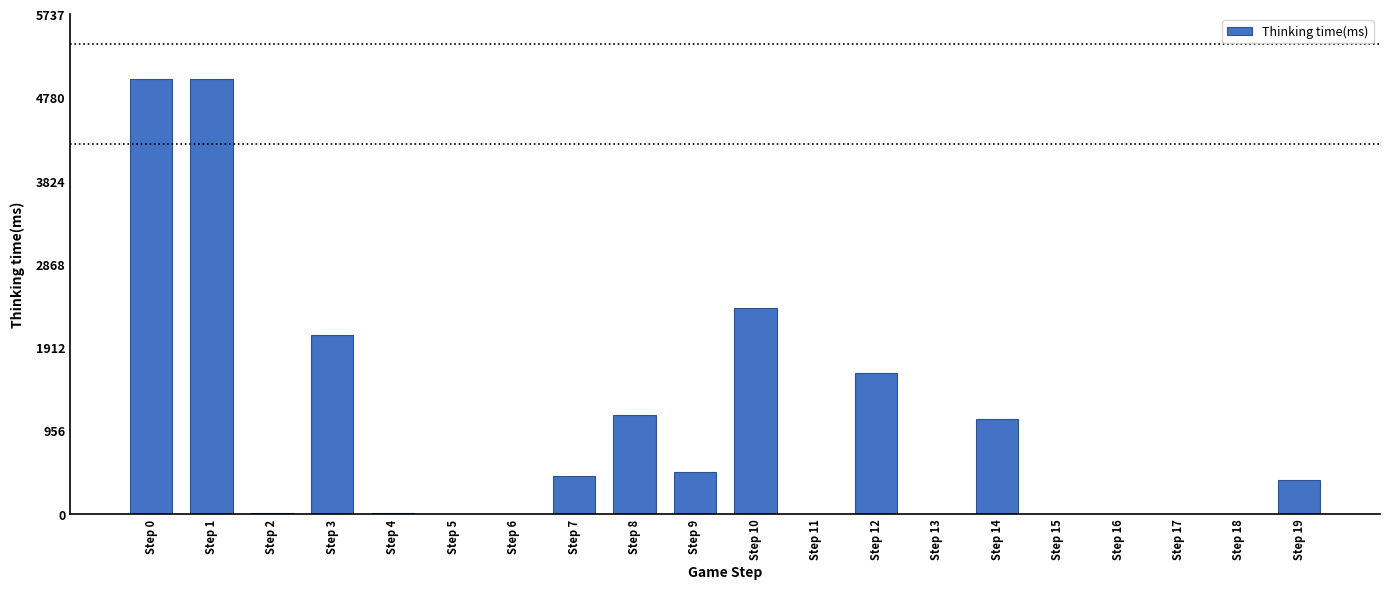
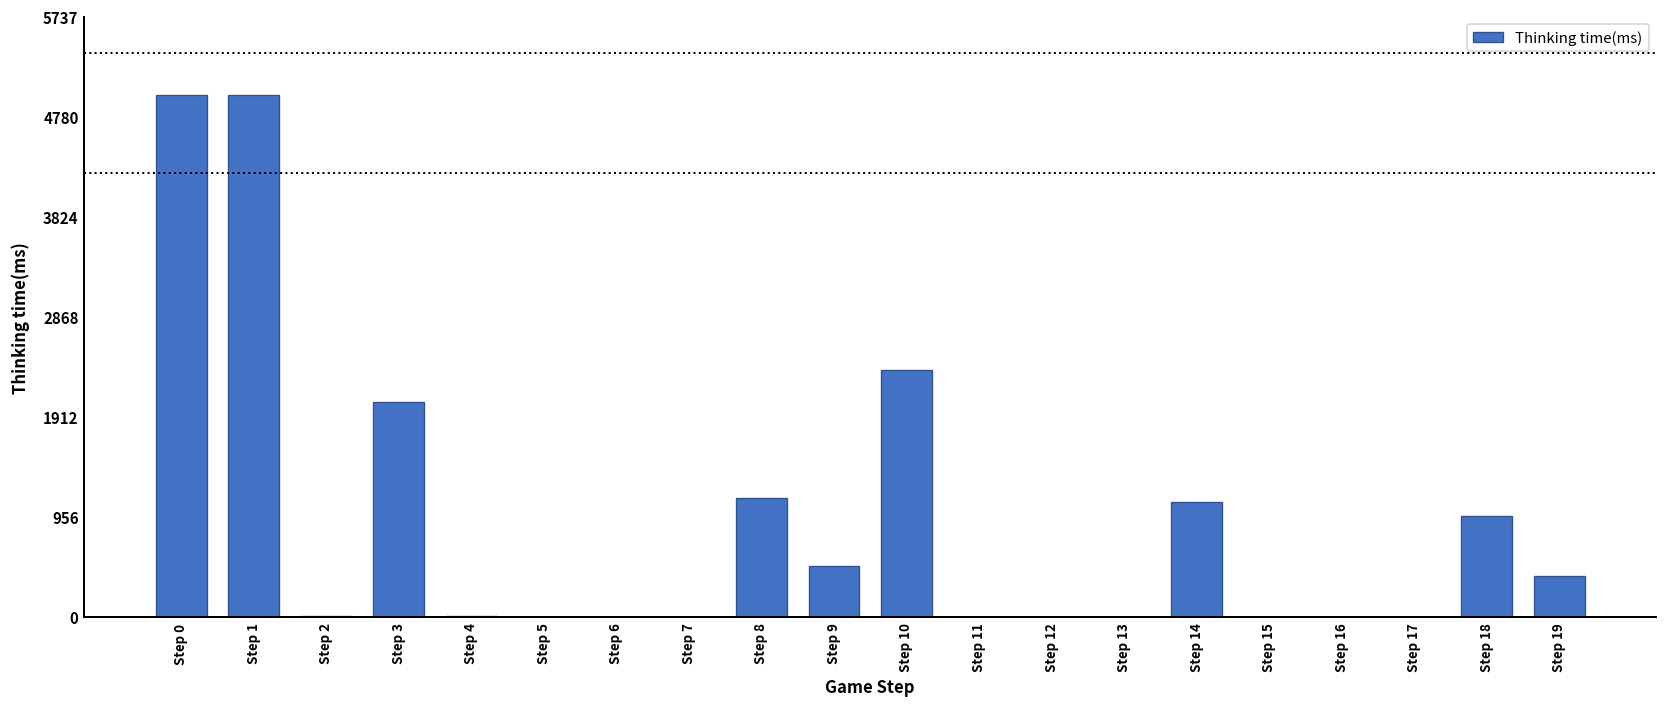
Step 7: 400 -> 0
Step 12: 1600 -> 0
Step 18: 0 -> 1000
